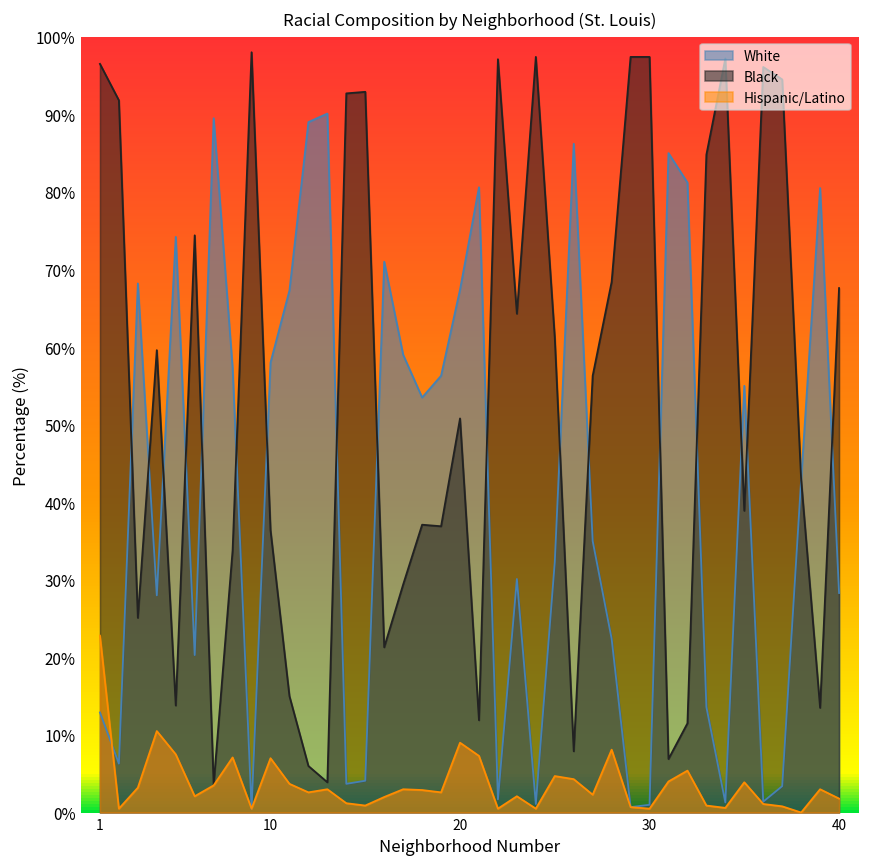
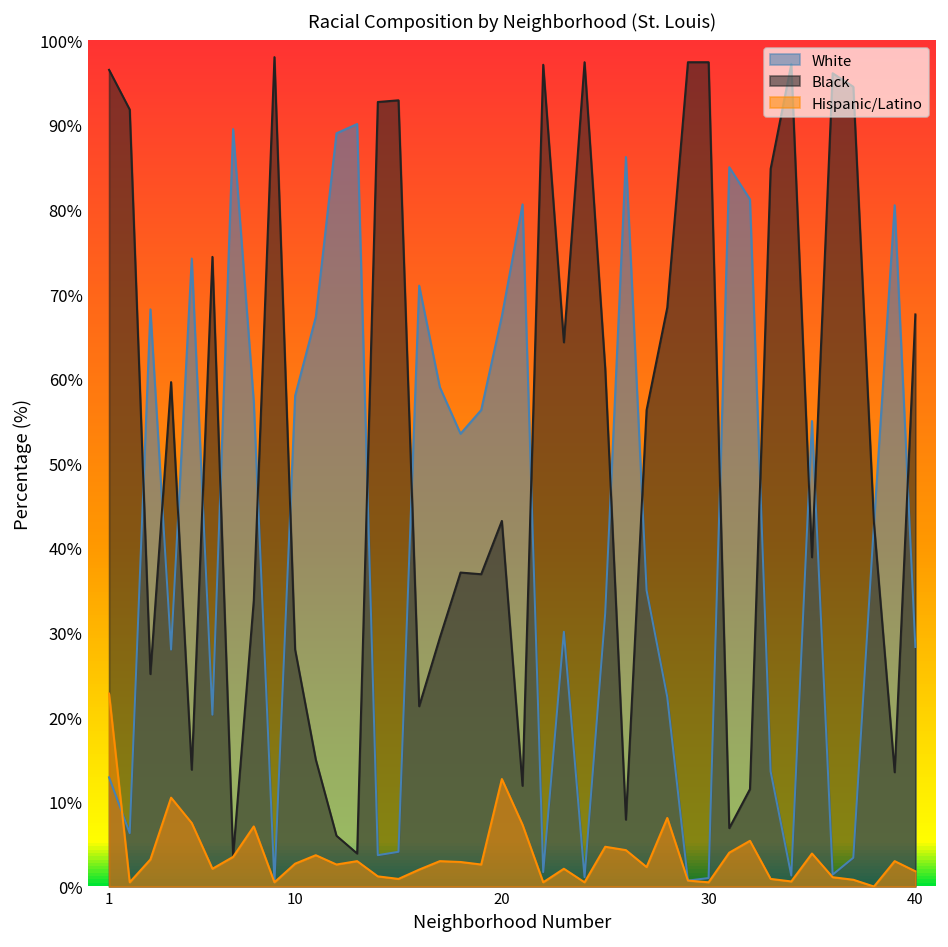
Black, 10: 36% -> 28%
Hispanic/Latino, 10: 7% -> 3%
Black, 20: 51% -> 43%
Hispanic/Latino, 20: 9% -> 13%
